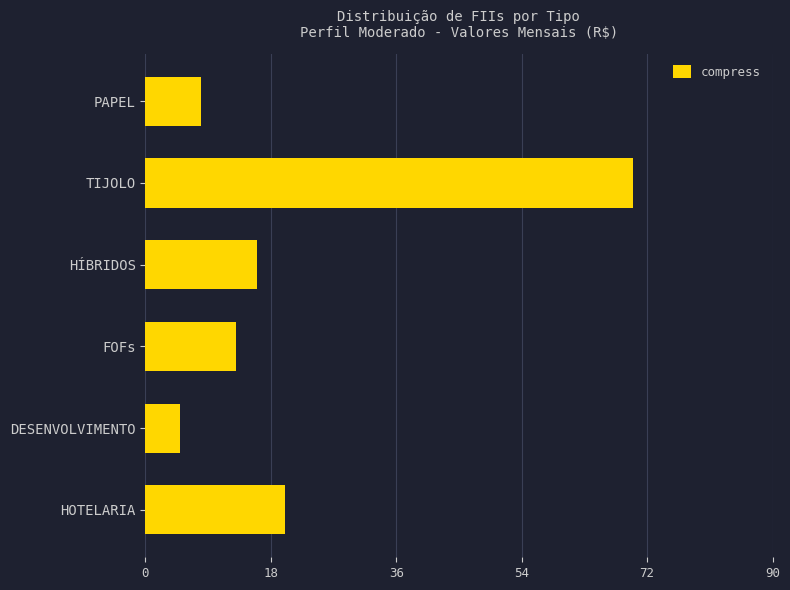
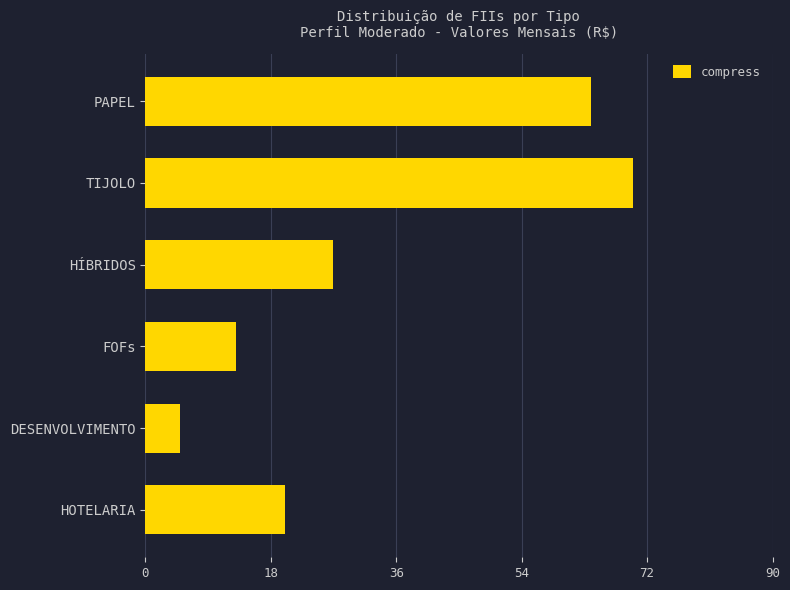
PAPEL: 8 -> 64
HÍBRIDOS: 16 -> 27
